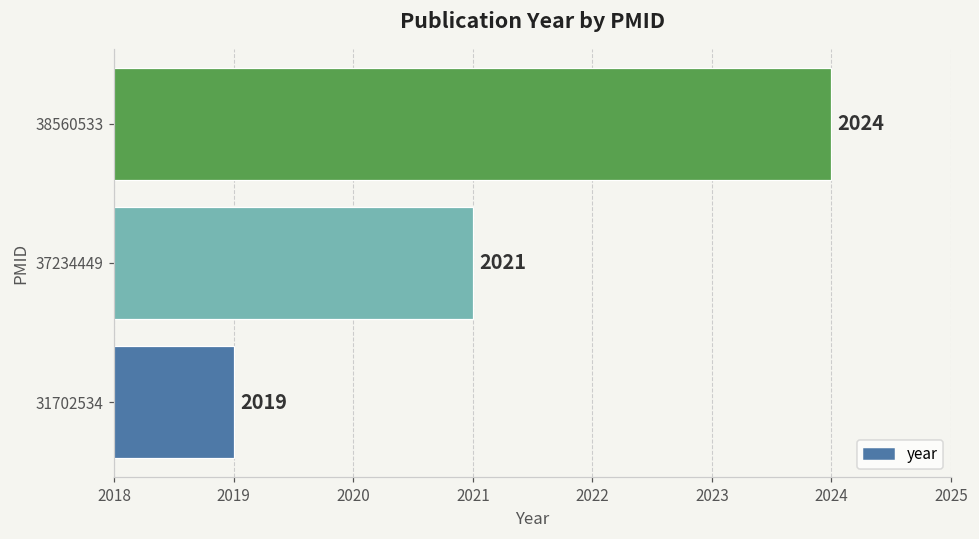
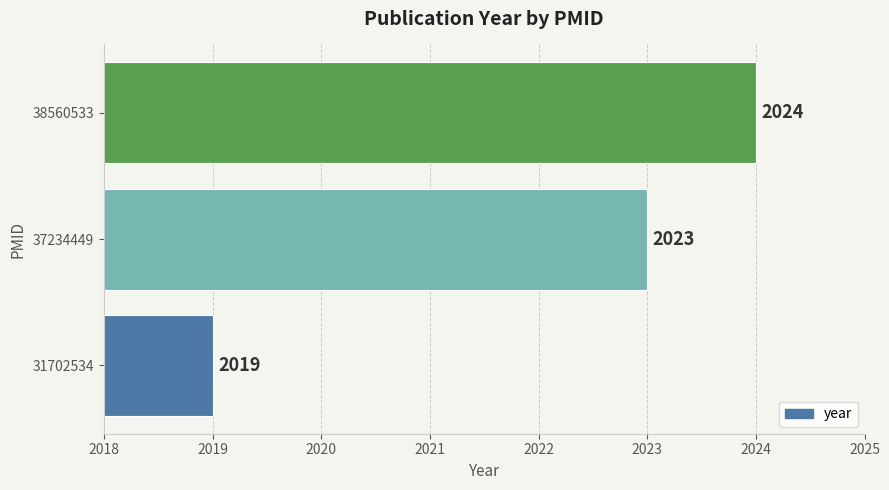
37234449: 2021 -> 2023
